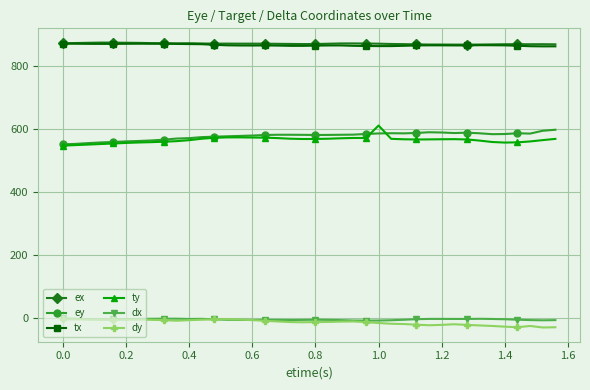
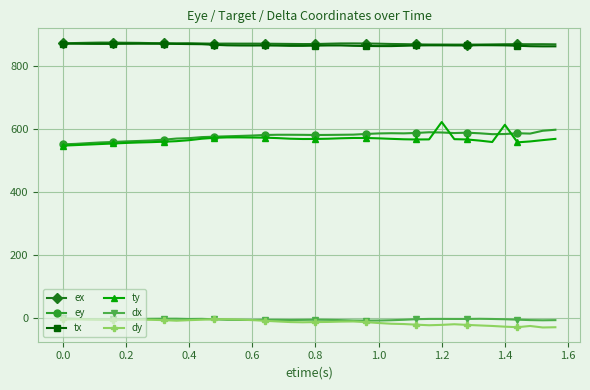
ty, 1.0: 610 -> 570
ty, 1.2: 570 -> 620
ty, 1.4: 560 -> 610
